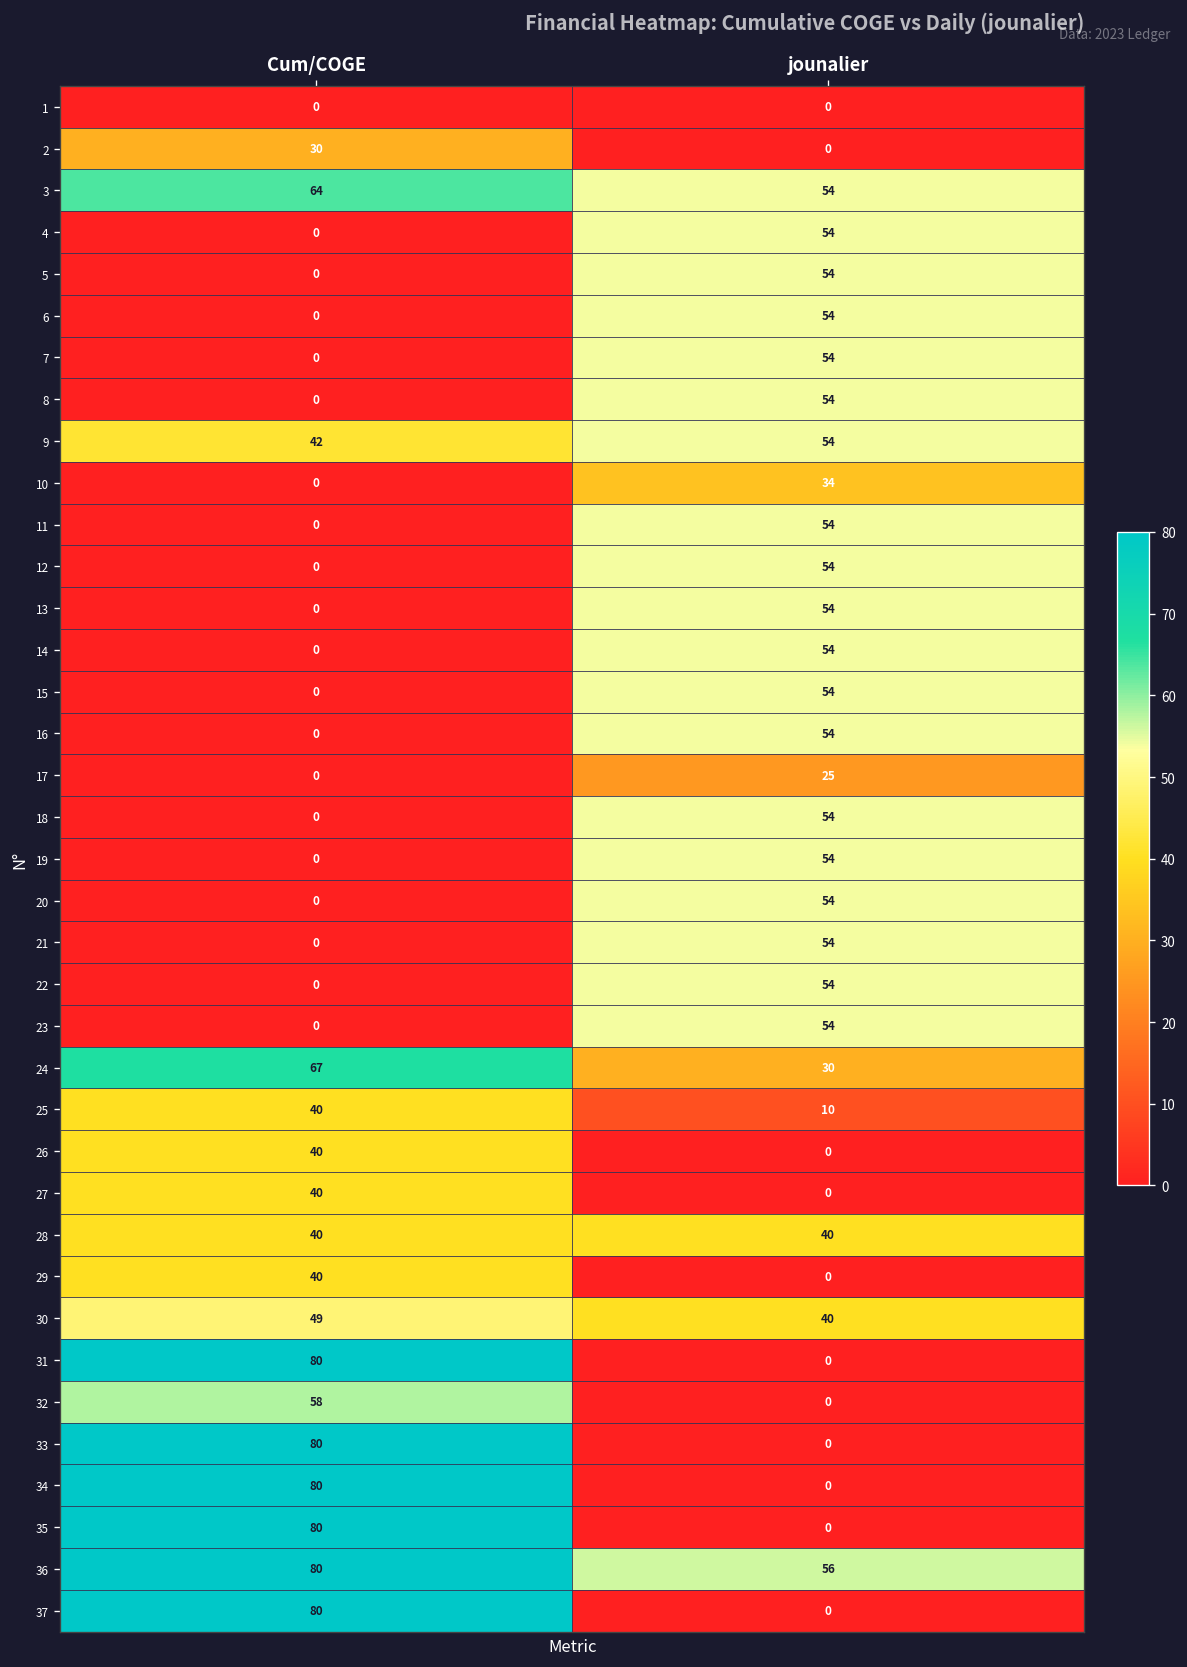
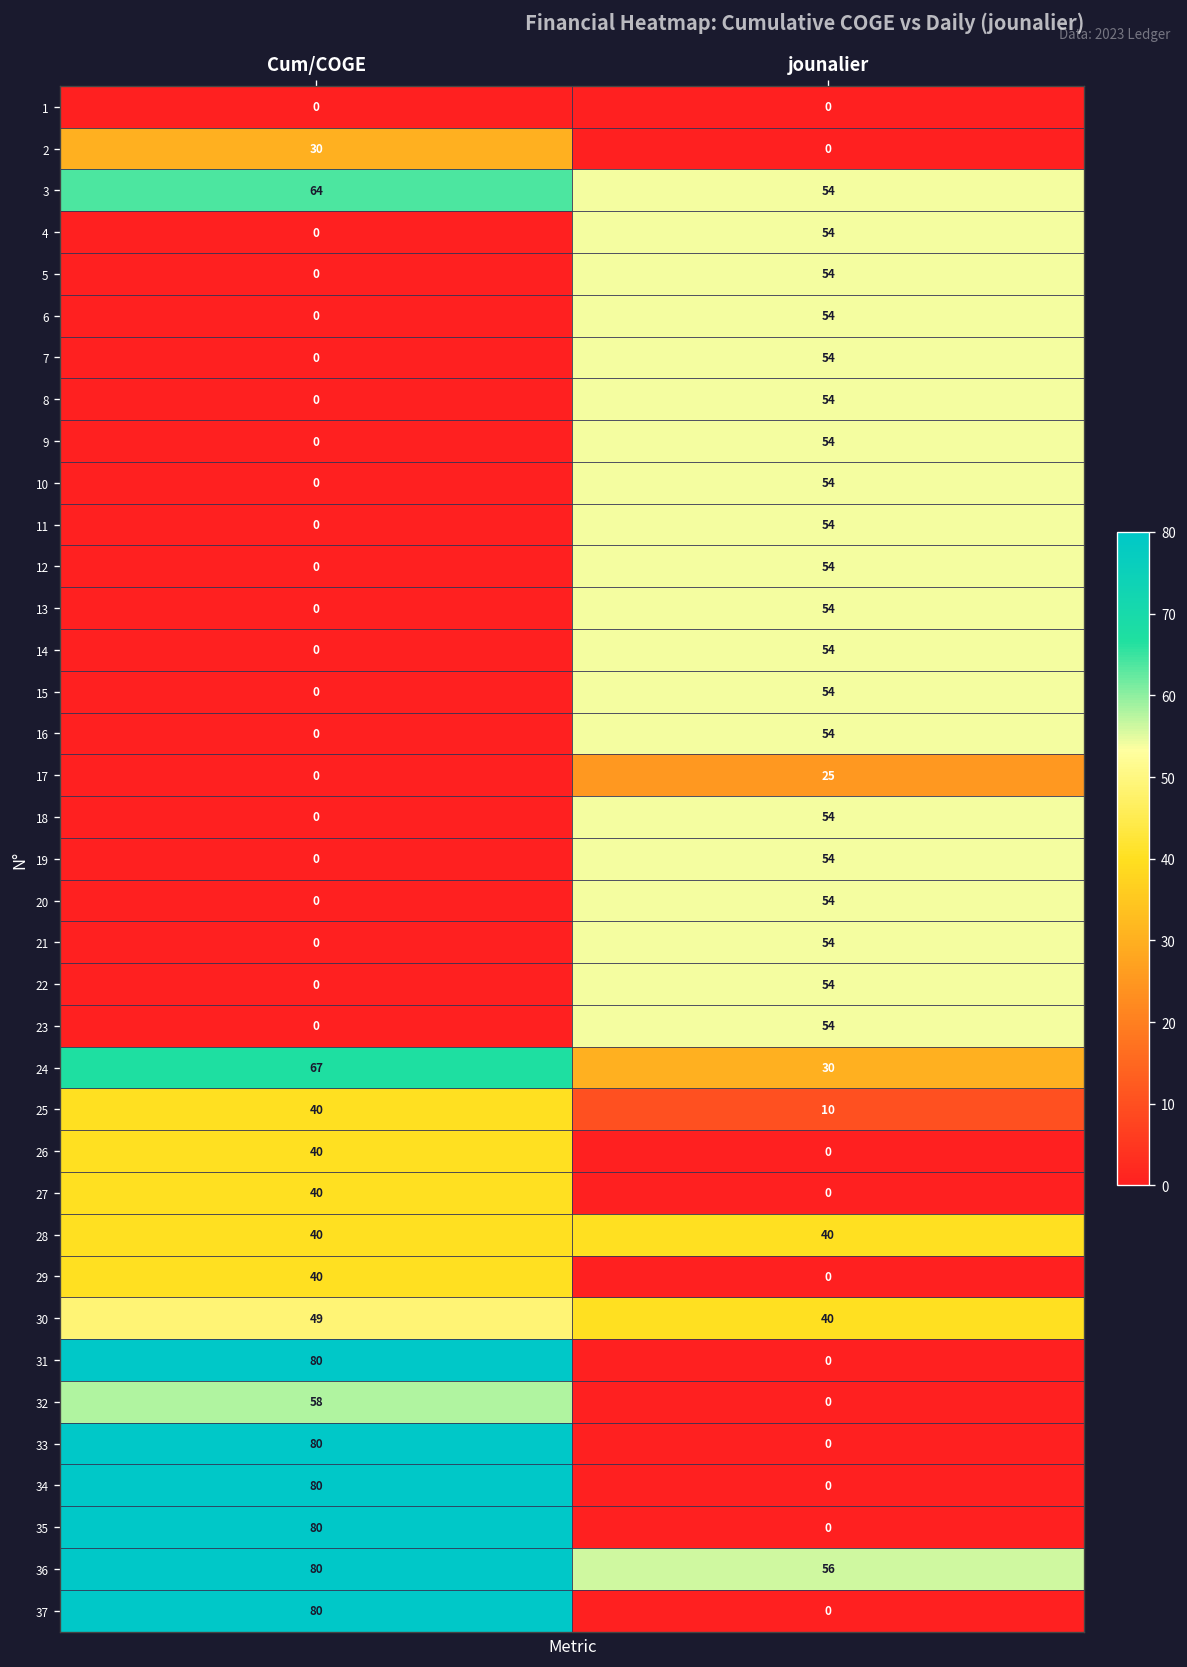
9, Cum/COGE: 42 -> 0
10, jounalier: 34 -> 54
